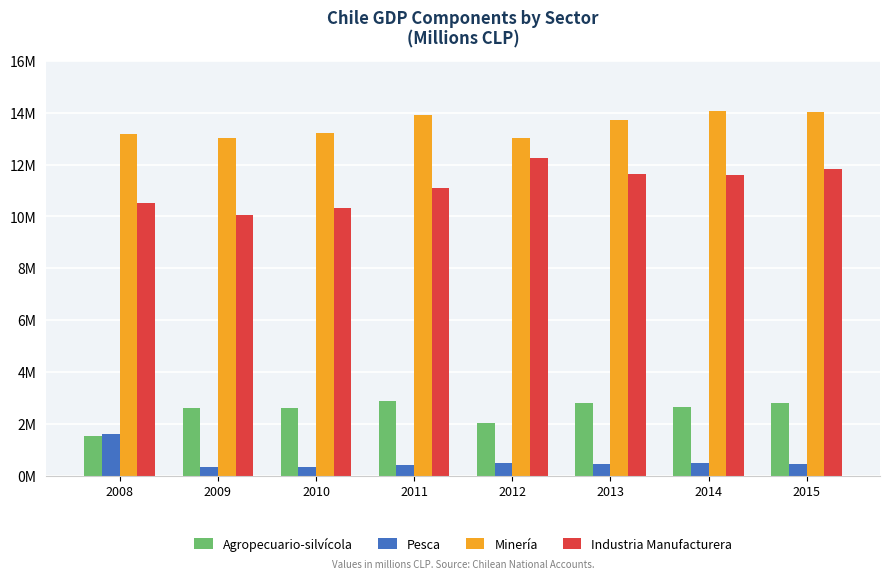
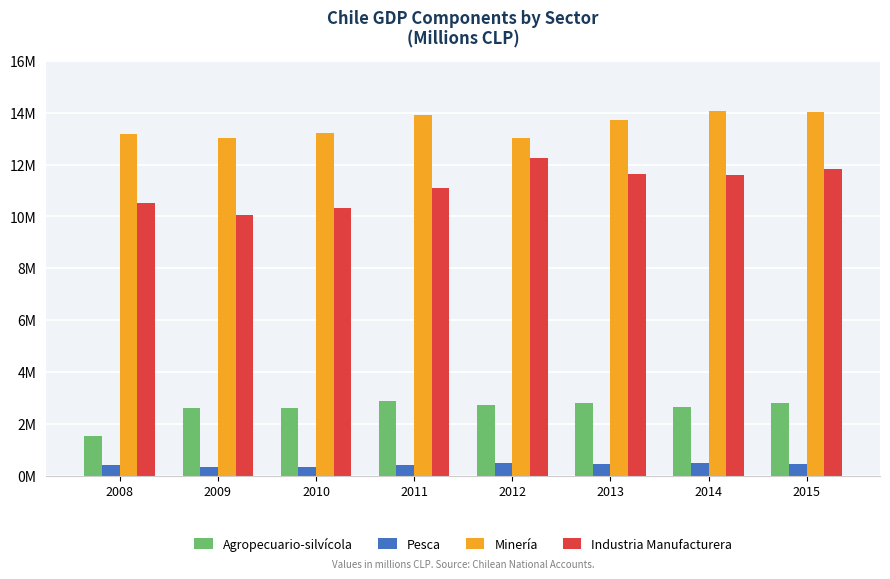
Pesca, 2008: 1600000 -> 400000
Agropecuario-silvícola, 2012: 2000000 -> 2700000
